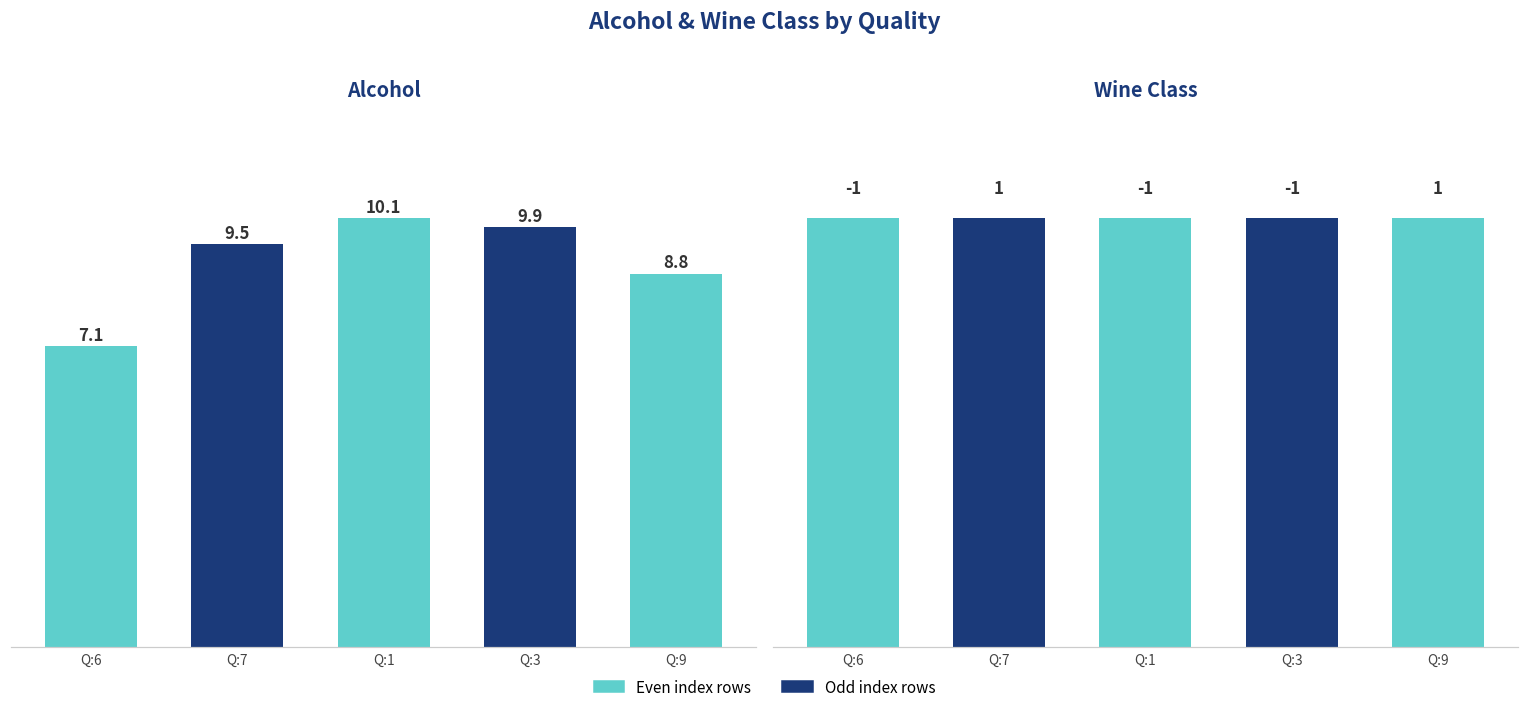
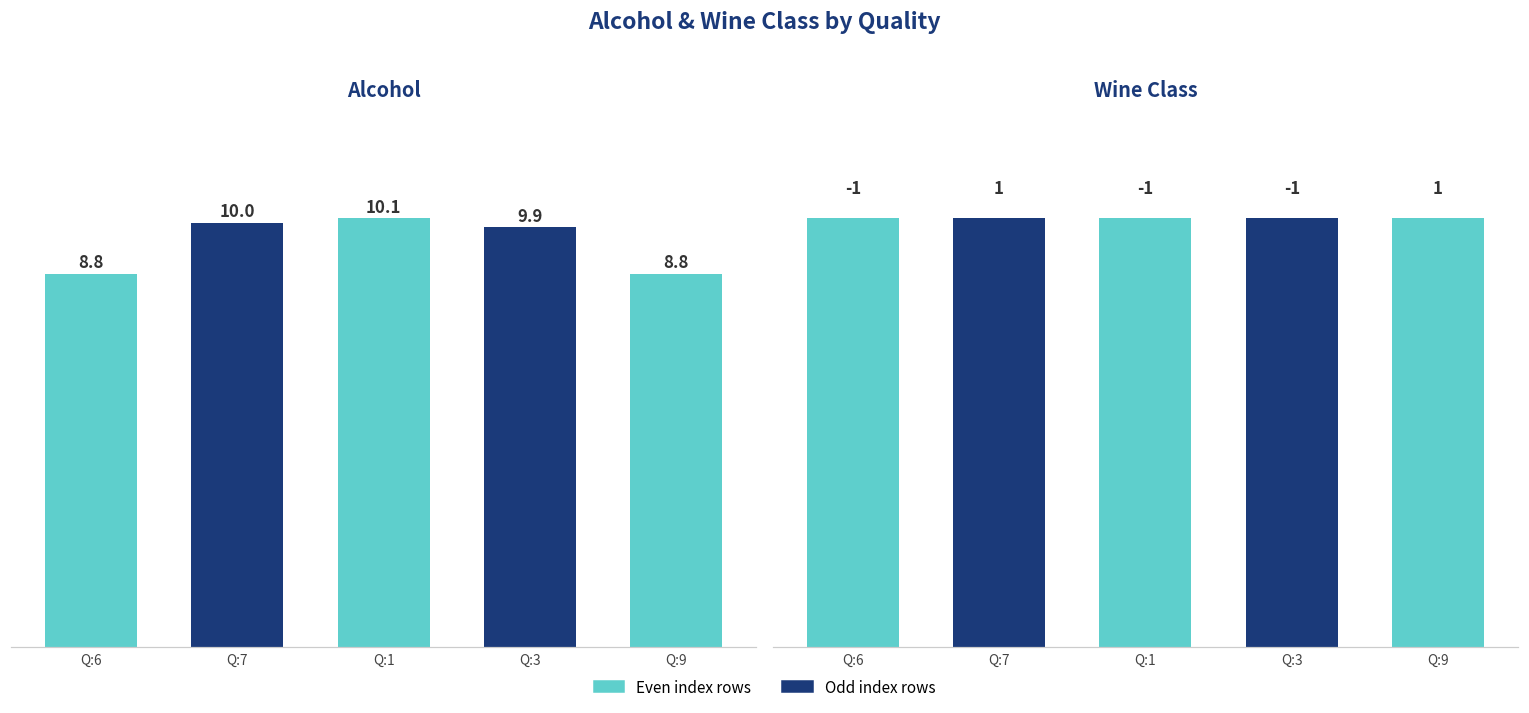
Alcohol, Q:6: 7.1 -> 8.8
Alcohol, Q:7: 9.5 -> 10.0
